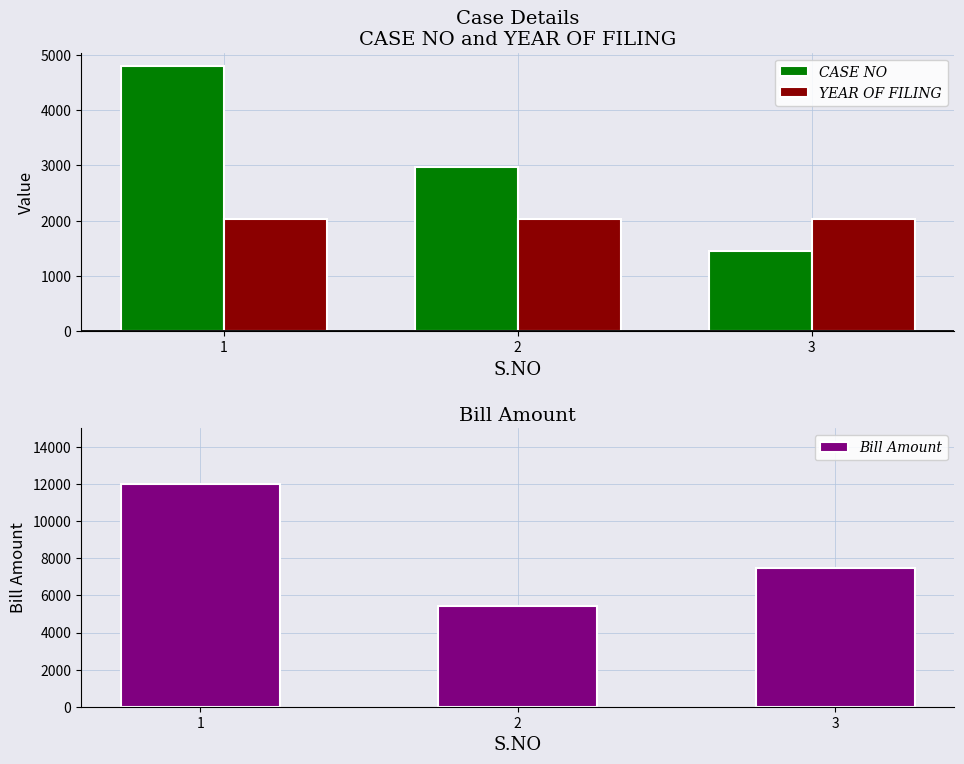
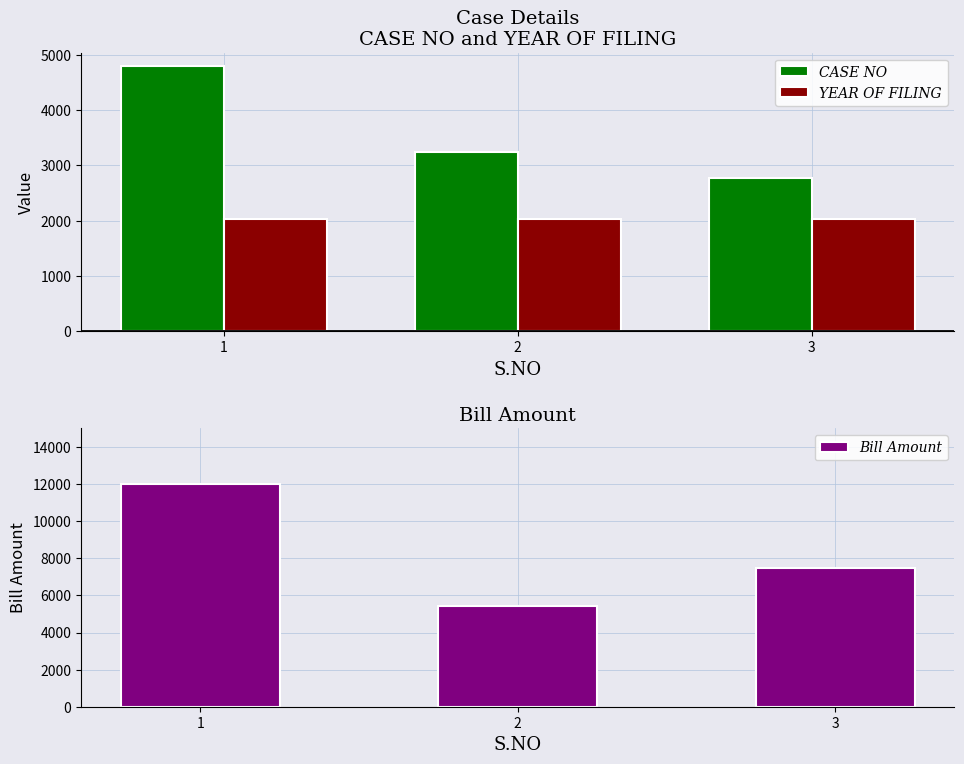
Case Details CASE NO and YEAR OF FILING, CASE NO, 2: 3000 -> 3200
Case Details CASE NO and YEAR OF FILING, CASE NO, 3: 1400 -> 2800
